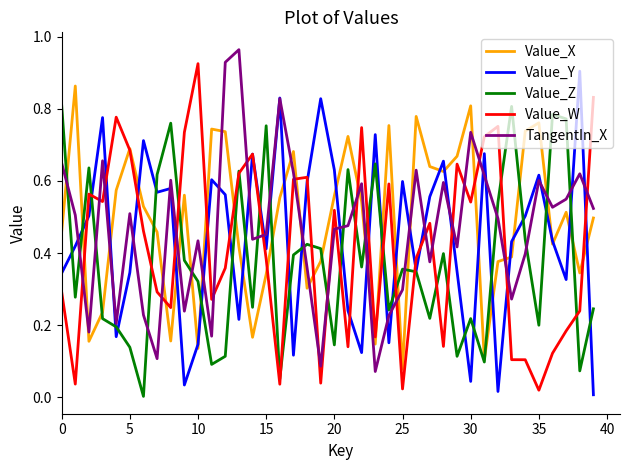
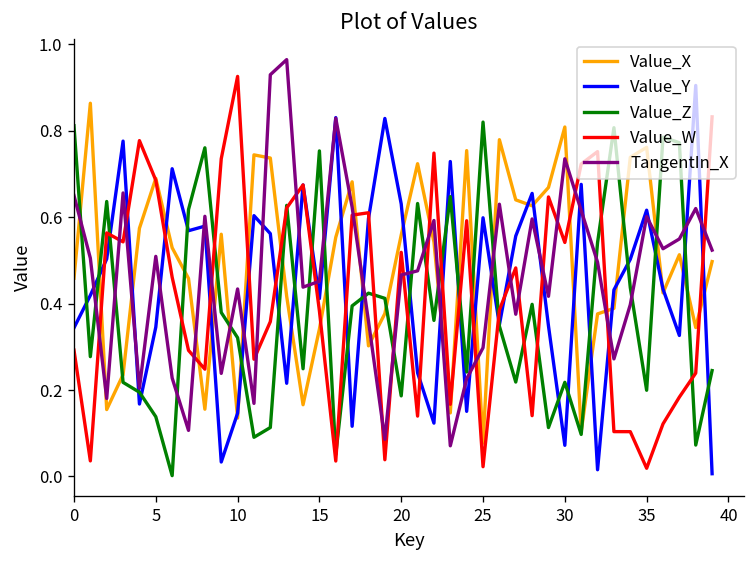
Value_Z, 20: 0.14 -> 0.19
Value_Z, 25: 0.36 -> 0.82
Value_Y, 30: 0.04 -> 0.07
